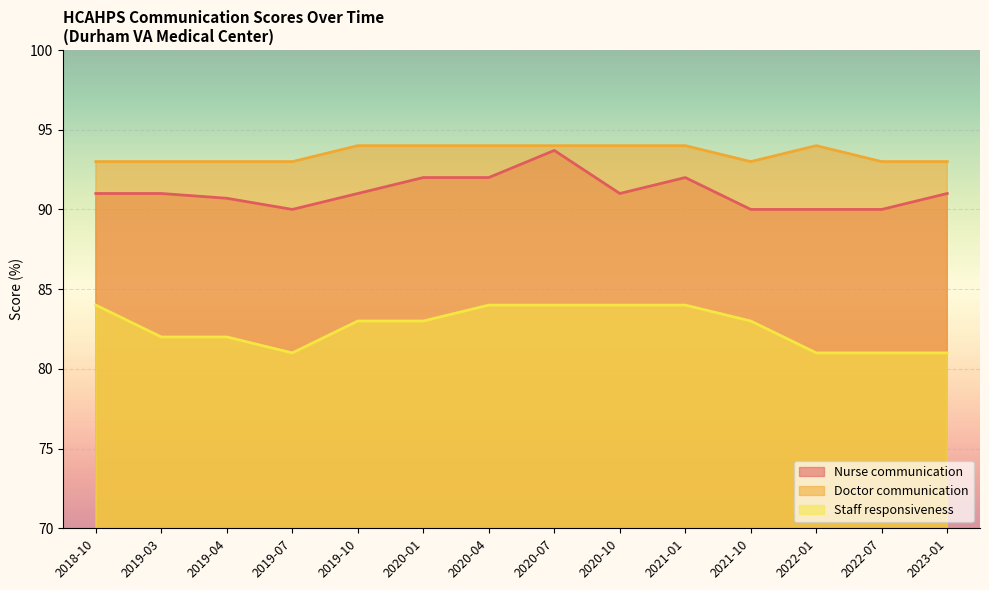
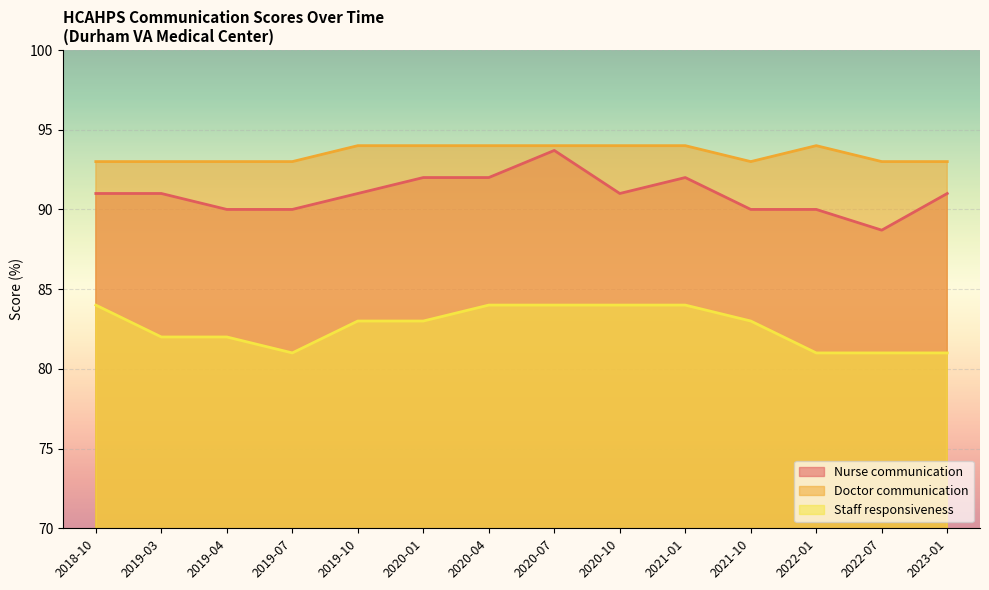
Nurse communication, 2019-04: 90.7 -> 90.0
Nurse communication, 2022-07: 90.0 -> 88.7
